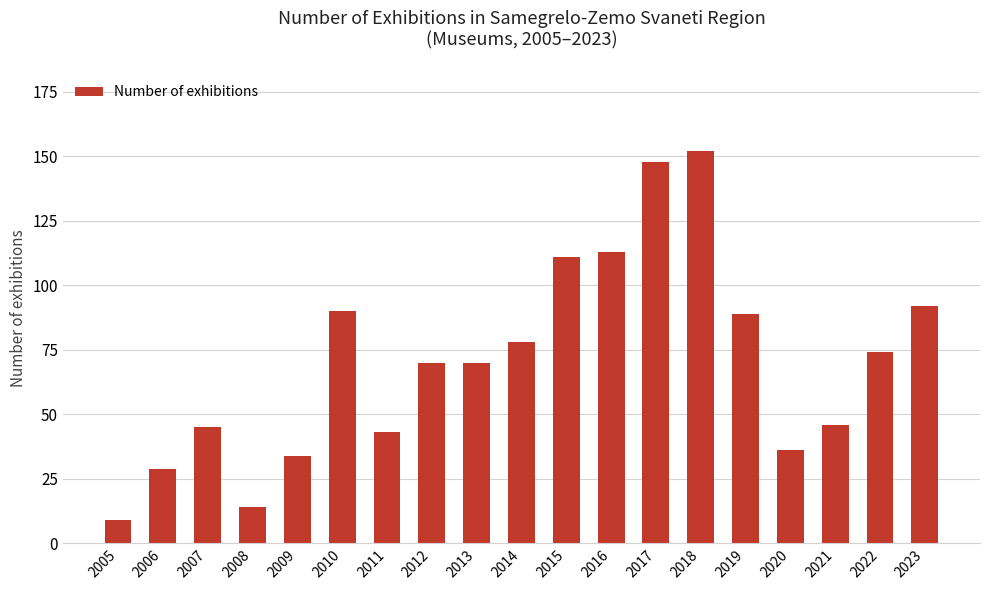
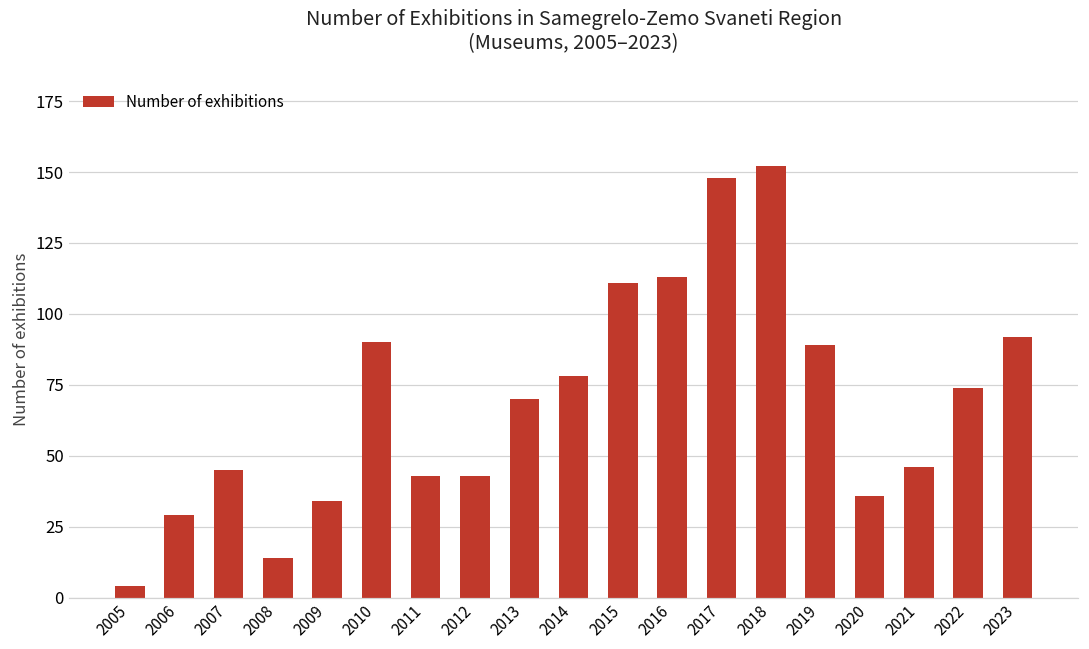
2005: 9 -> 4
2012: 70 -> 43
